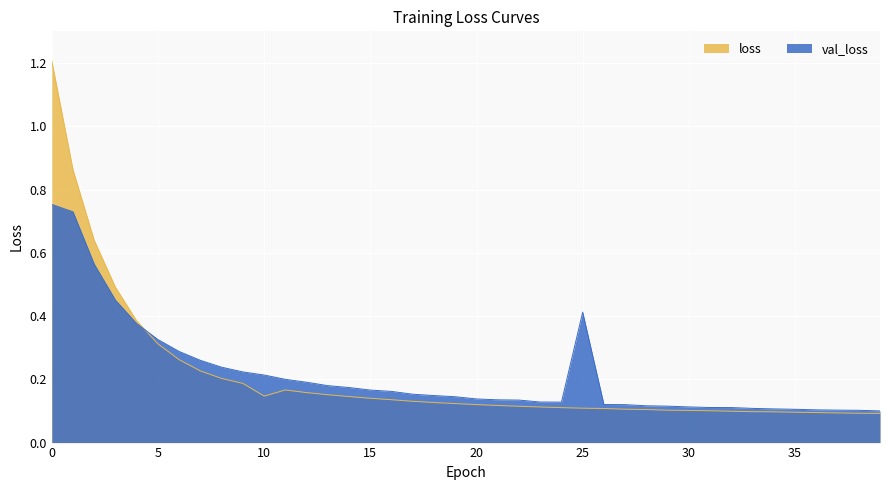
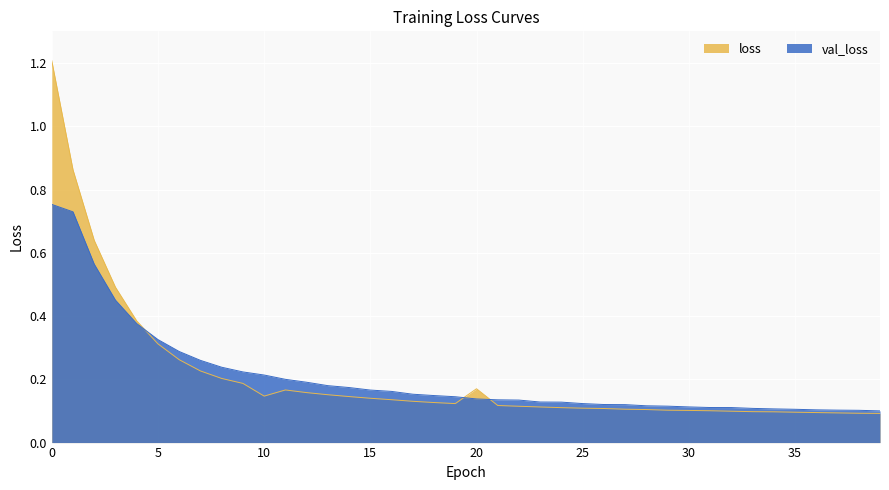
loss, 20: 0.12 -> 0.17
val_loss, 25: 0.41 -> 0.12
